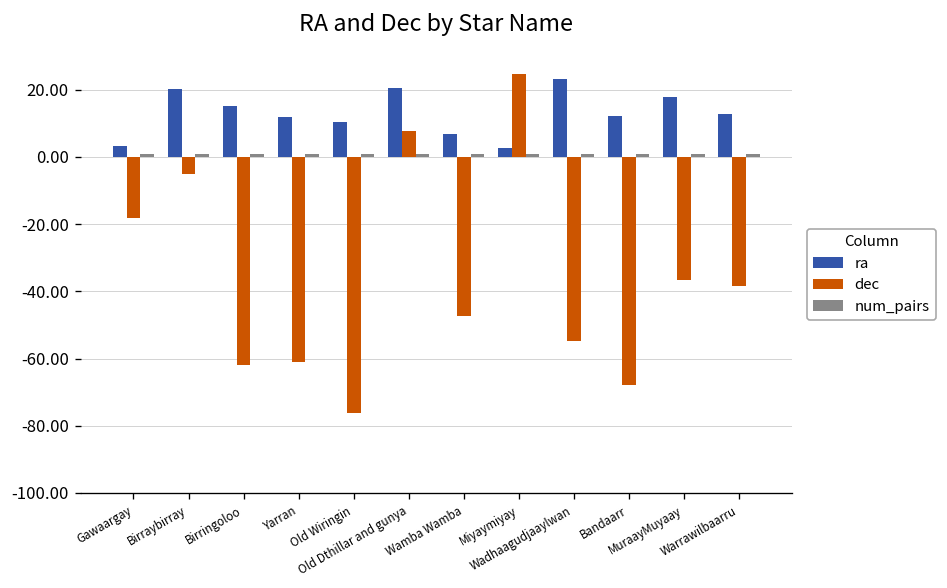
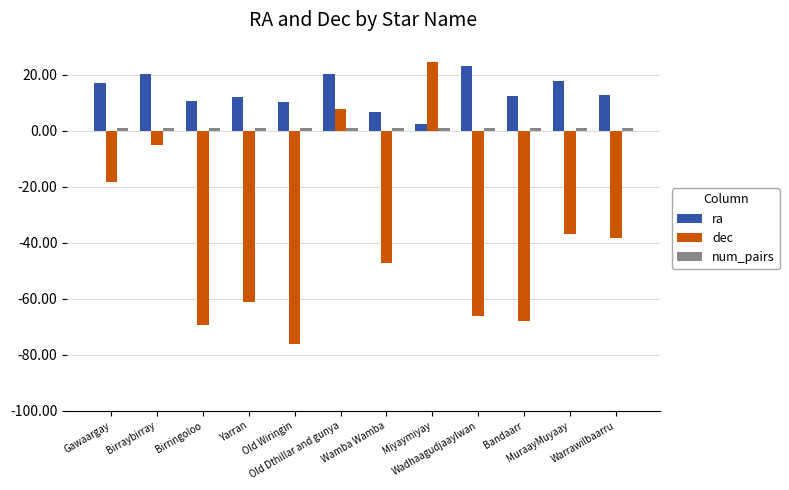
ra, Gawaargay: 3 -> 17
ra, Birringoloo: 15 -> 11
dec, Birringoloo: -62 -> -69
dec, Wadhaagudjaaylwan: -55 -> -66
